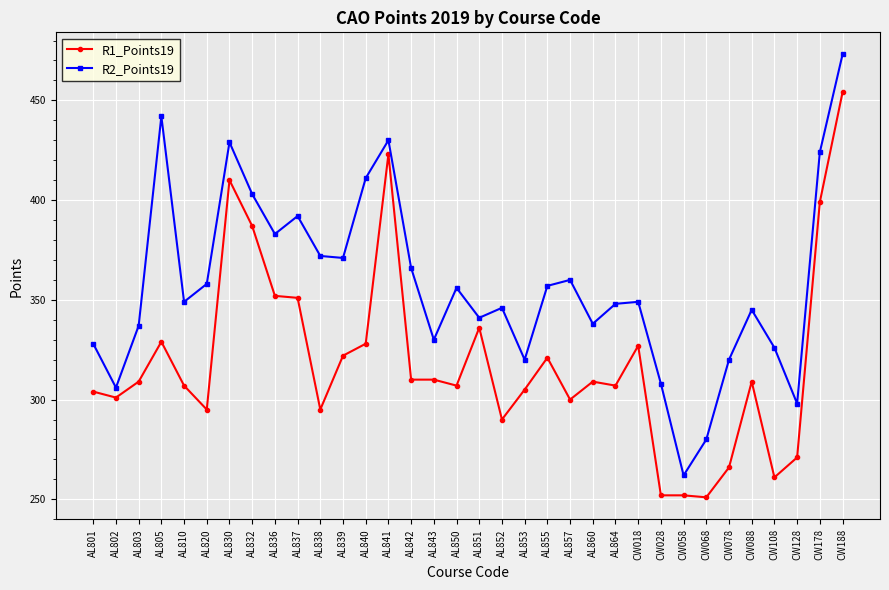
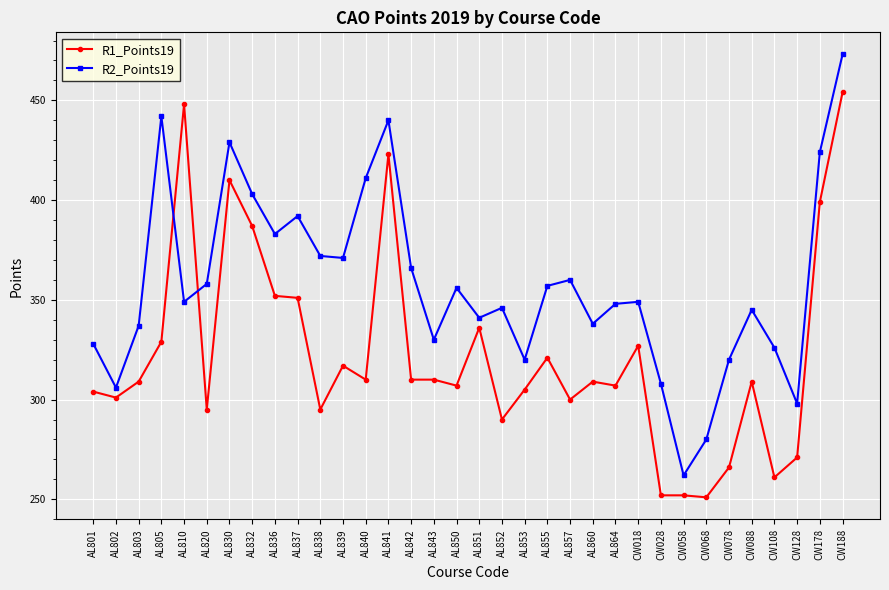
R1_Points19, AL810: 307 -> 448
R1_Points19, AL839: 322 -> 317
R1_Points19, AL840: 328 -> 310
R2_Points19, AL841: 430 -> 440
